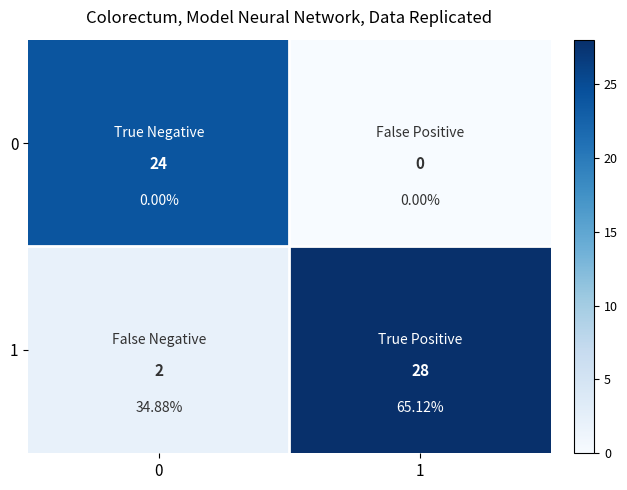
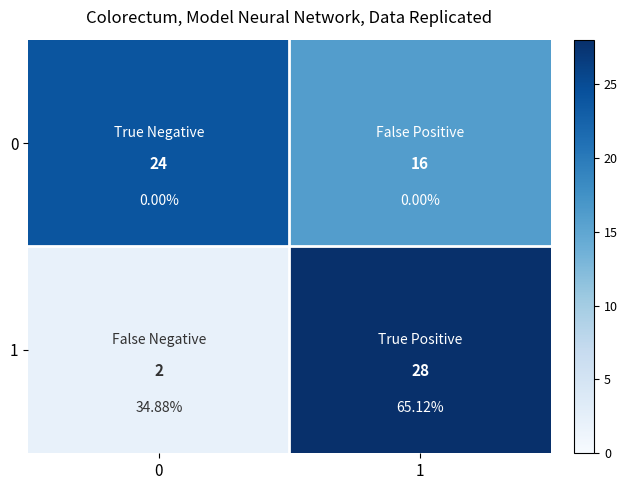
0, 1: 0 -> 16
